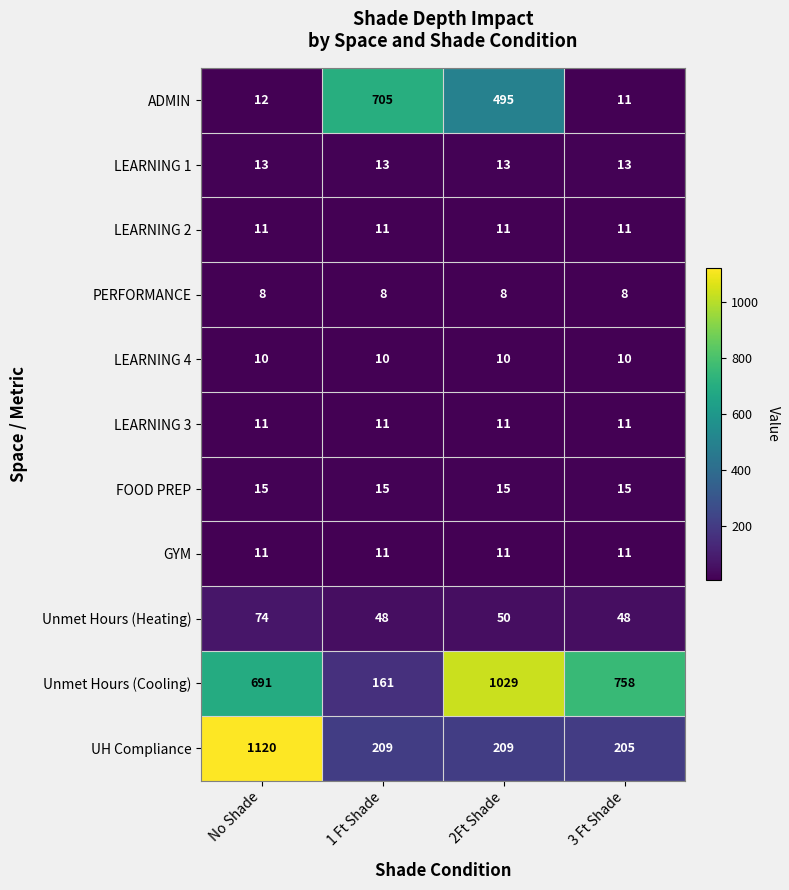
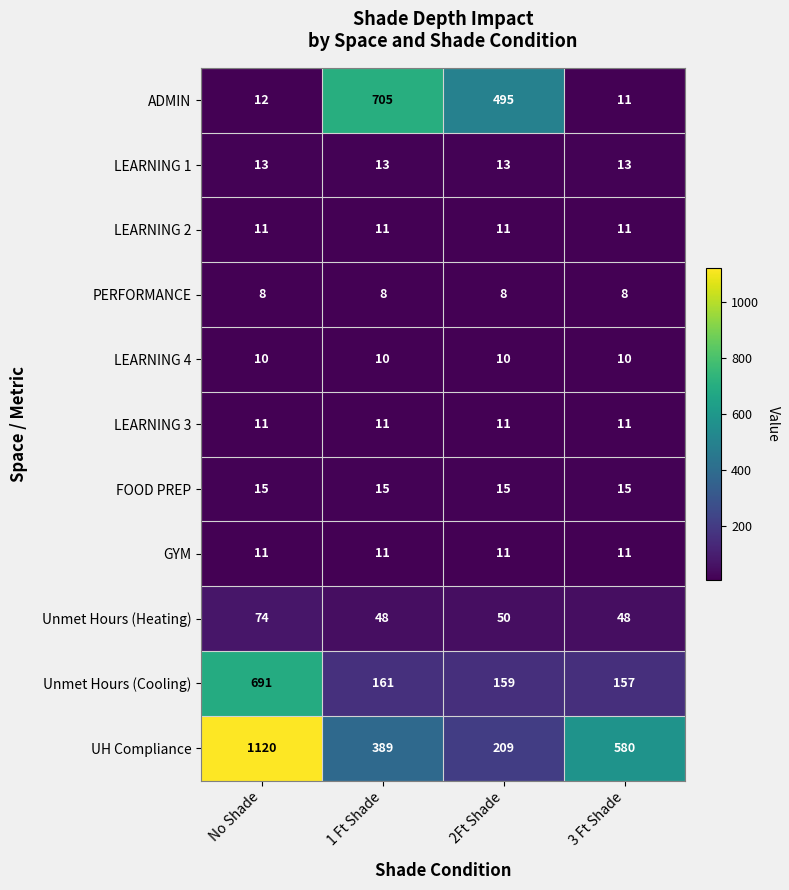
Unmet Hours (Cooling), 2Ft Shade: 1029 -> 159
Unmet Hours (Cooling), 3 Ft Shade: 758 -> 157
UH Compliance, 1 Ft Shade: 209 -> 389
UH Compliance, 3 Ft Shade: 205 -> 580
